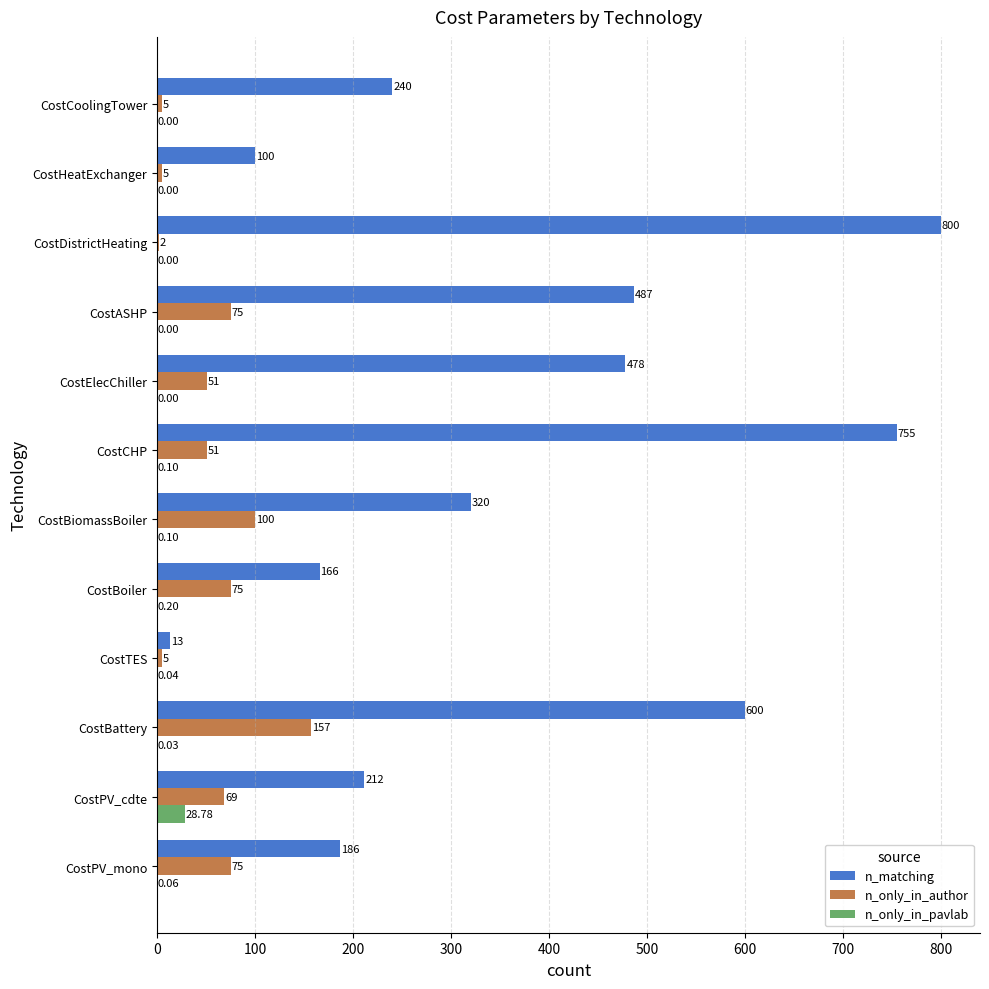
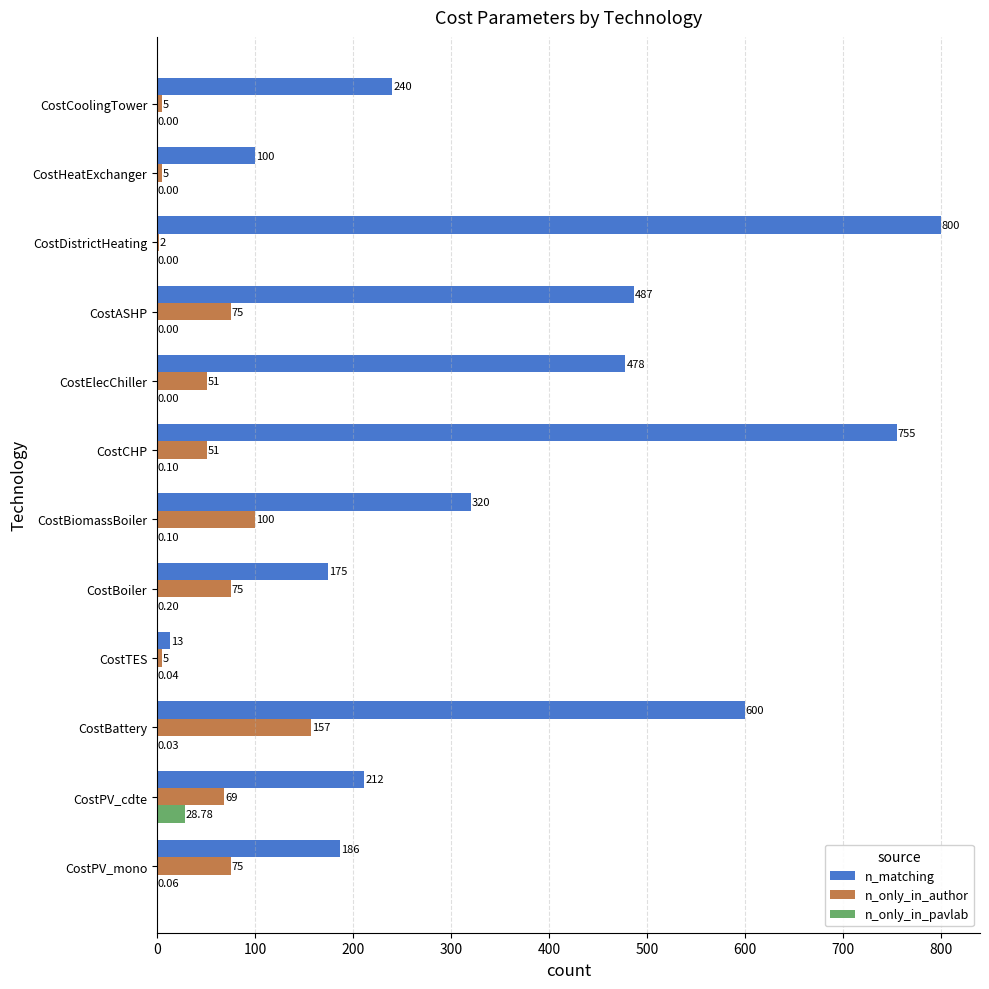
n_matching, CostBoiler: 166 -> 175
